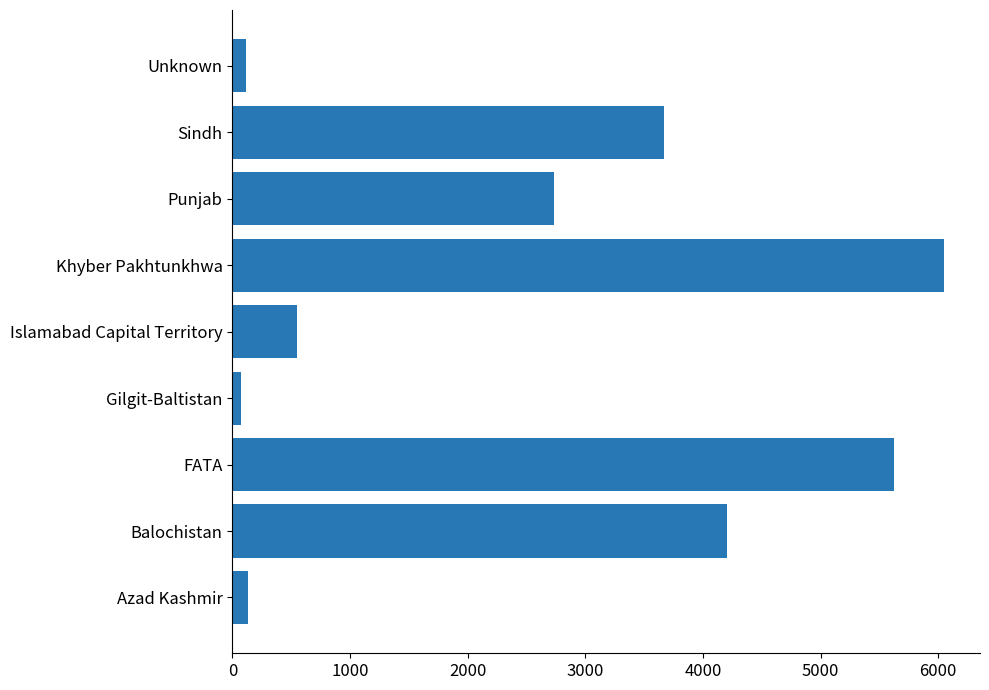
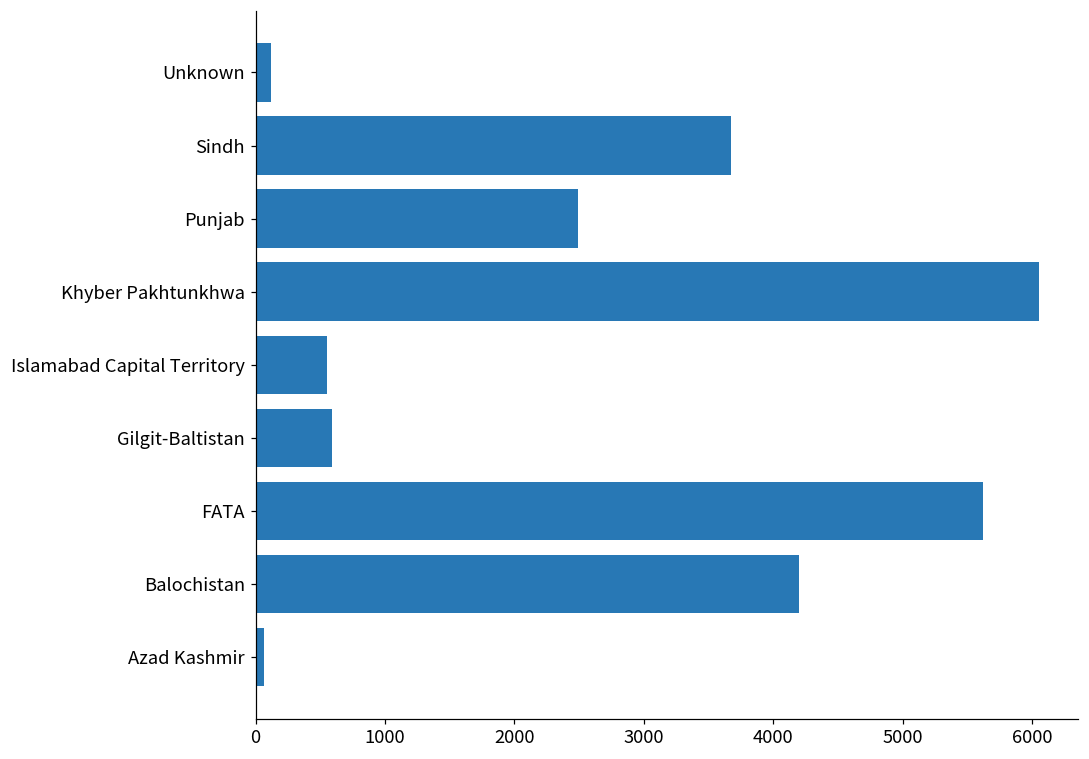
Punjab: 2740 -> 2490
Gilgit-Baltistan: 70 -> 590
Azad Kashmir: 130 -> 60
